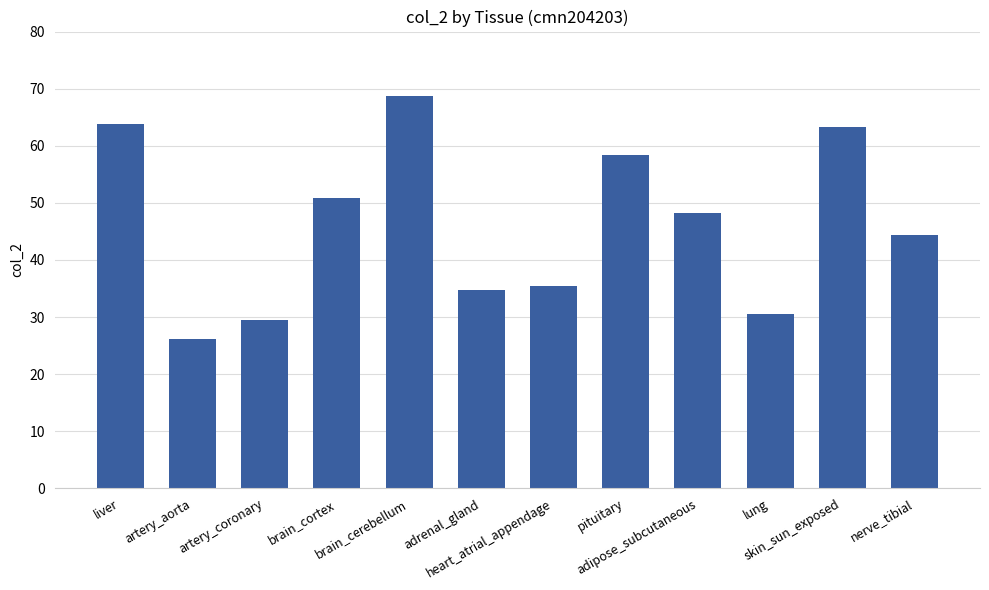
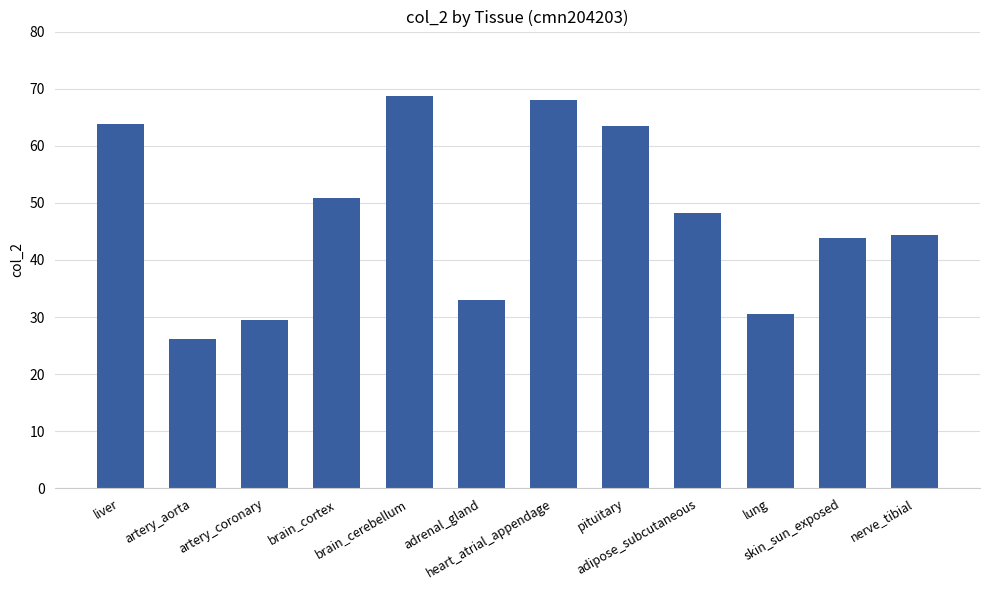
adrenal_gland: 35 -> 33
heart_atrial_appendage: 35 -> 68
pituitary: 58 -> 63
skin_sun_exposed: 63 -> 44
